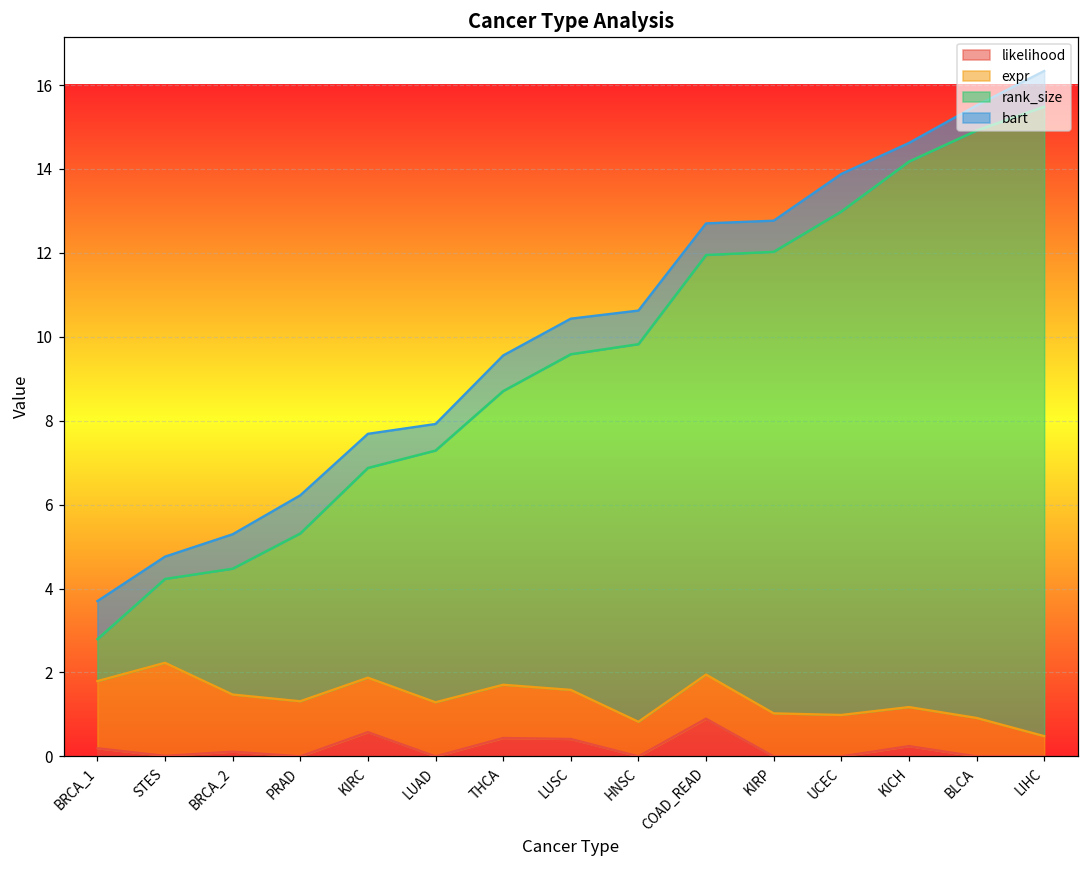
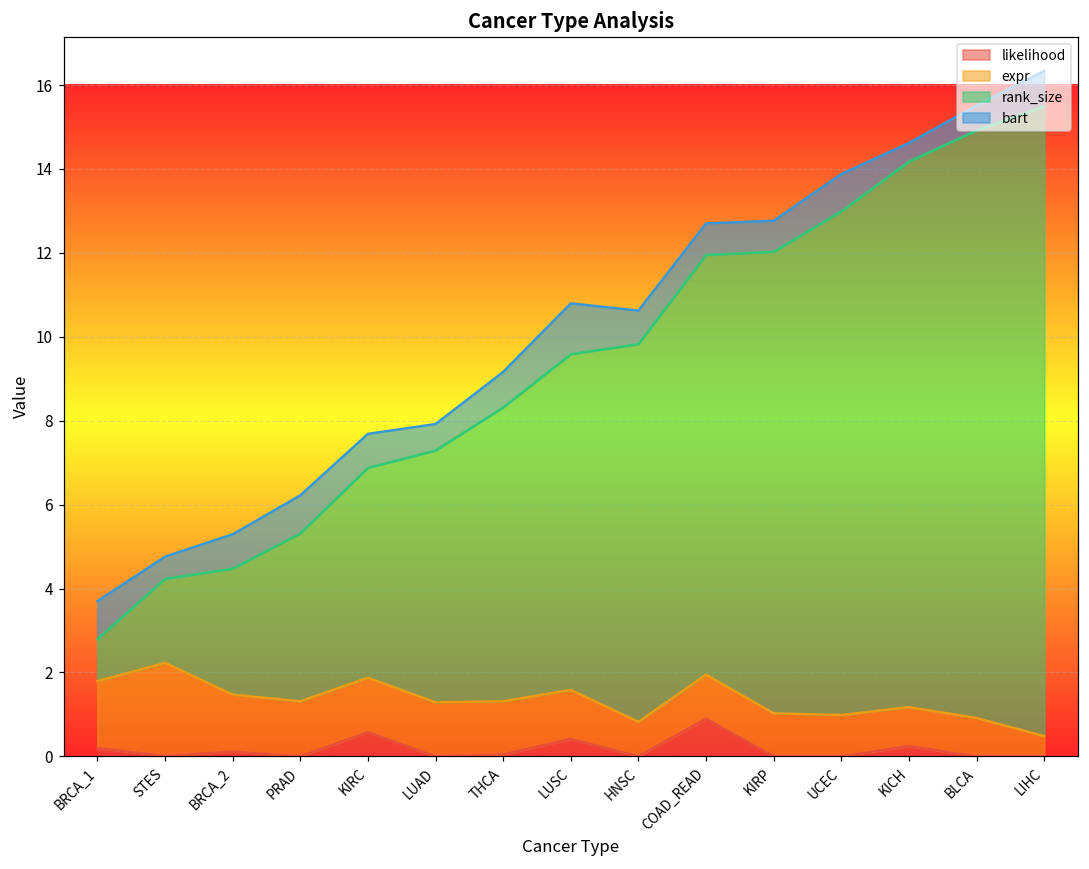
likelihood, THCA: 0.4 -> 0.0
bart, LUSC: 0.8 -> 1.2
